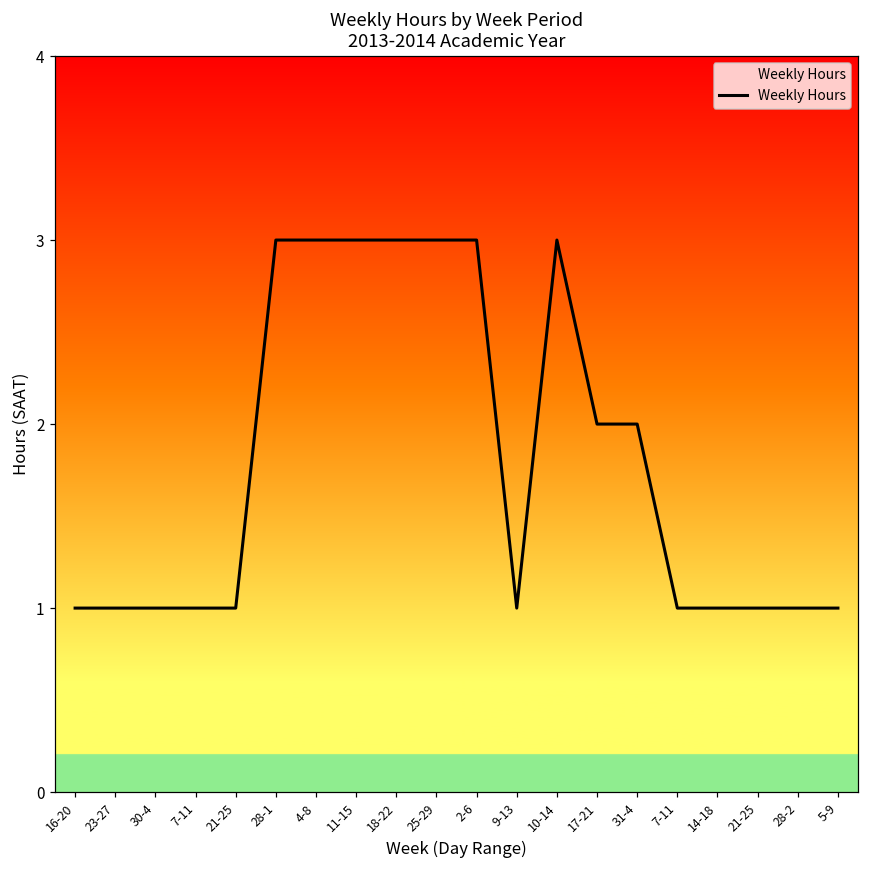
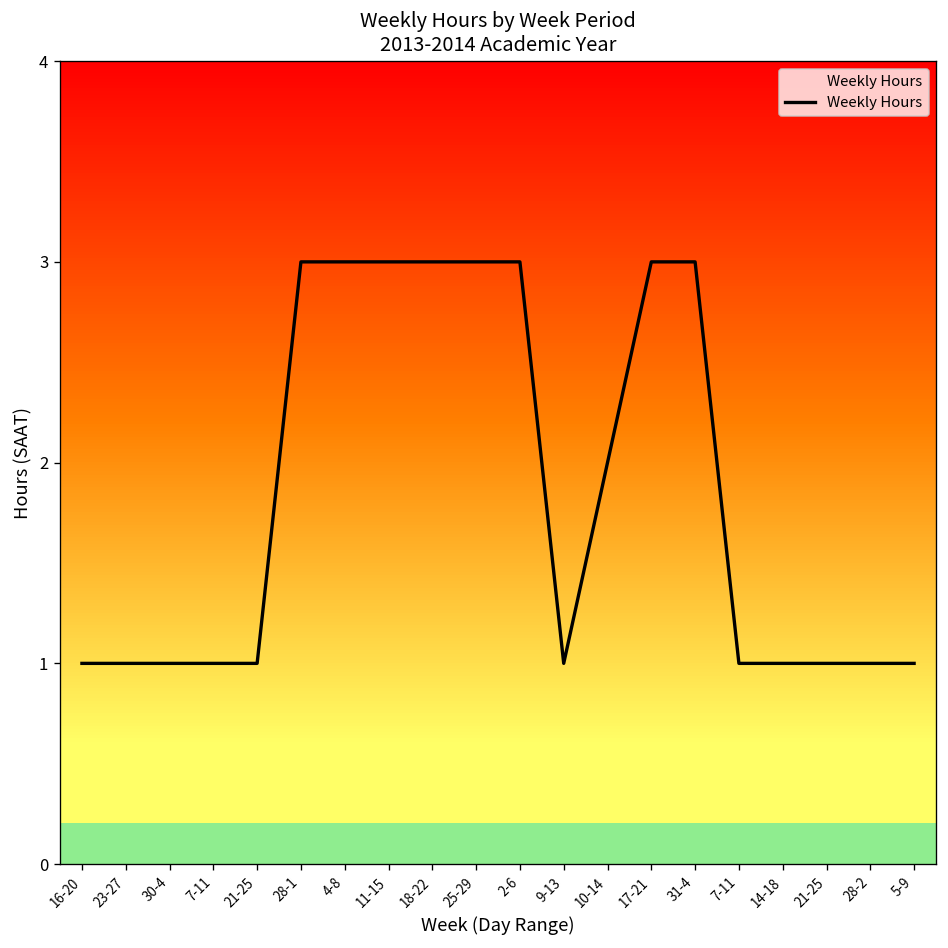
10-14: 3 -> 2
17-21: 2 -> 3
31-4: 2 -> 3
